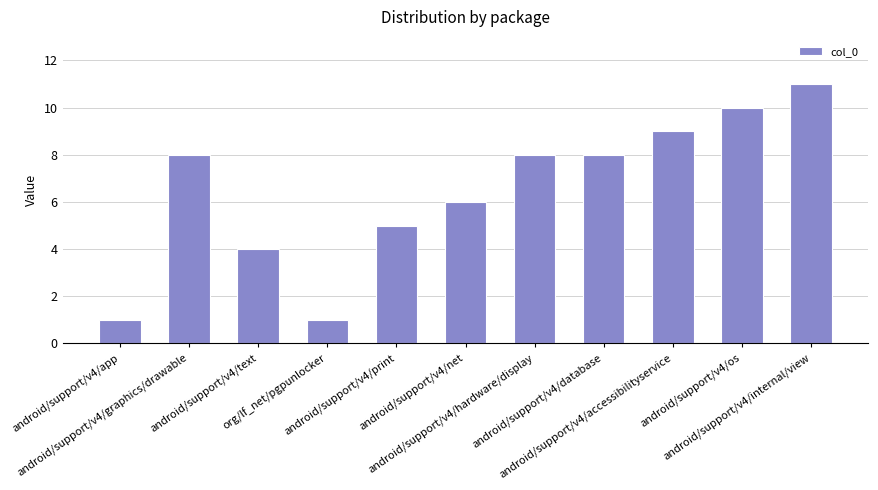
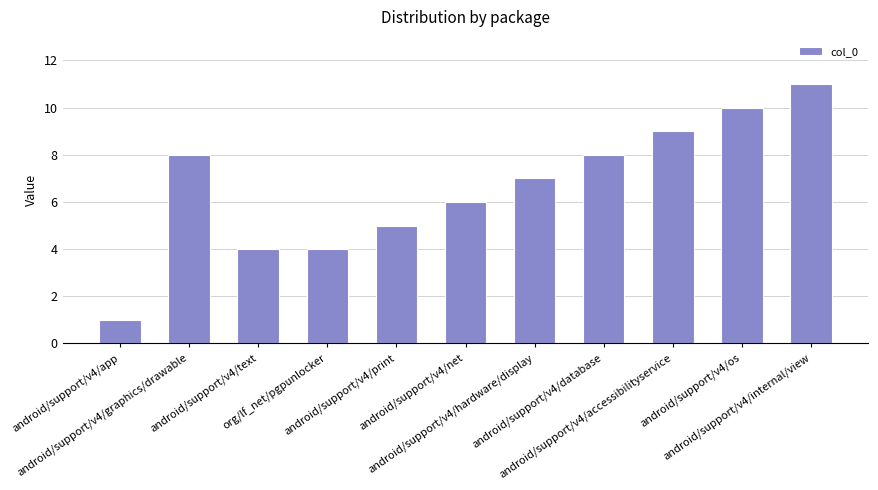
org/lf_net/pgpunlocker: 1 -> 4
android/support/v4/hardware/display: 8 -> 7
